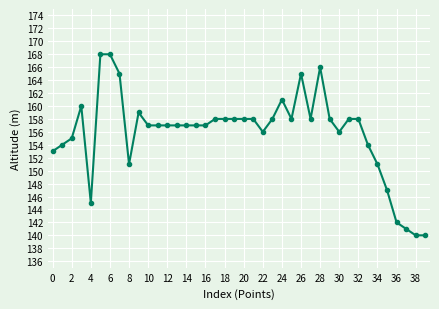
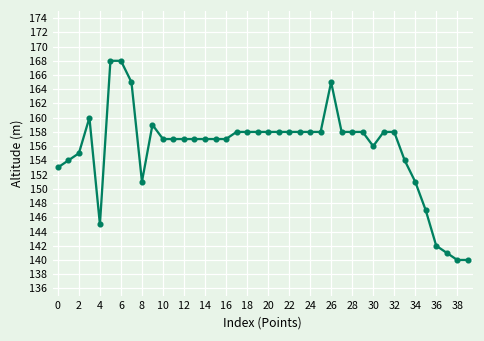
22: 156 -> 158
24: 161 -> 158
28: 166 -> 158
